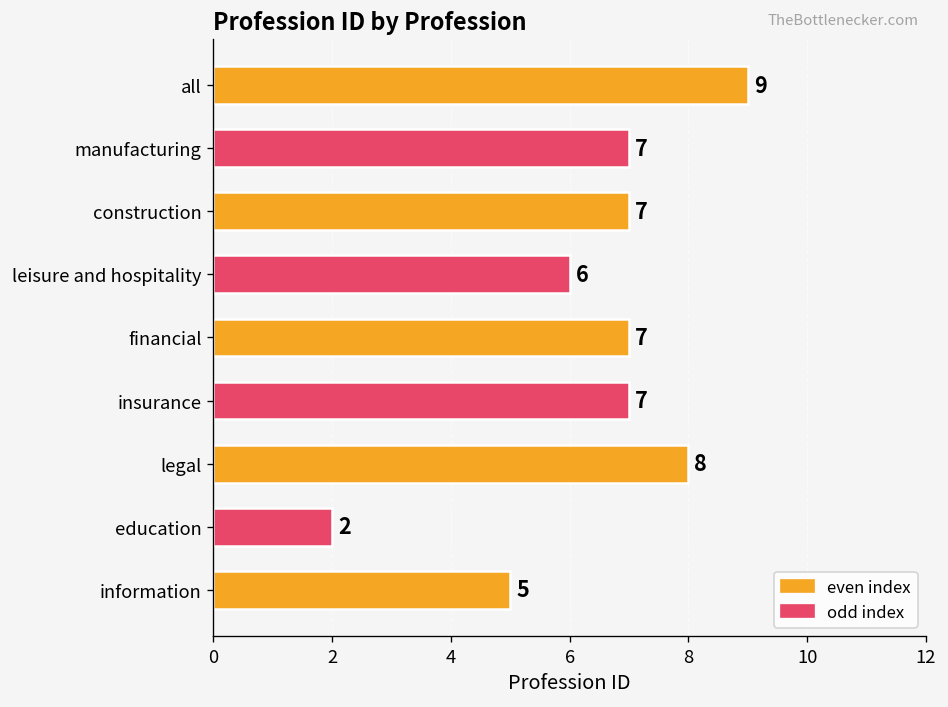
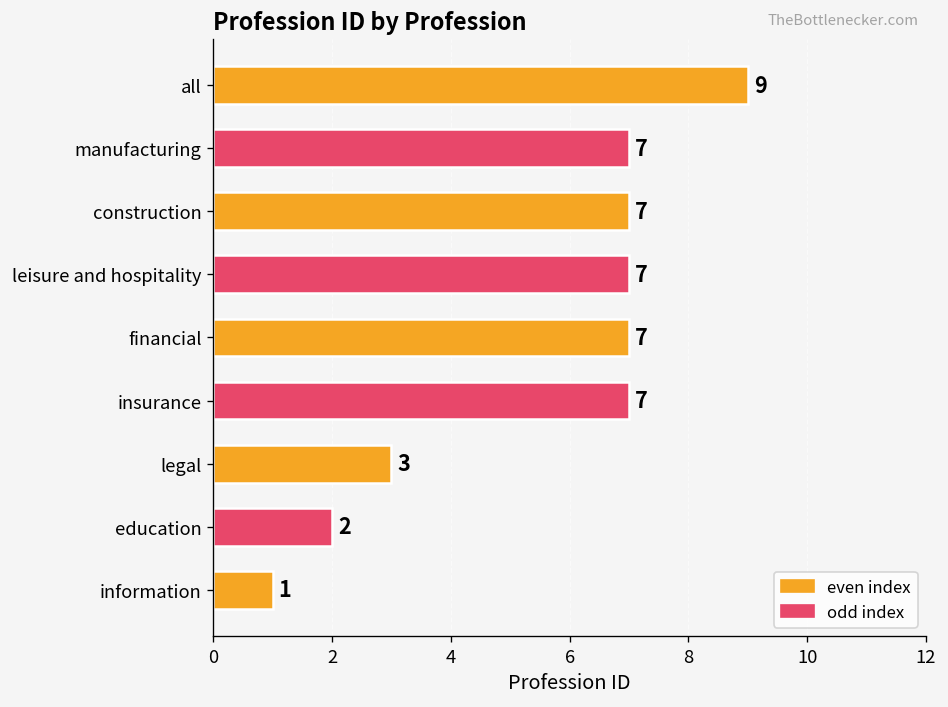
leisure and hospitality: 6 -> 7
legal: 8 -> 3
information: 5 -> 1
